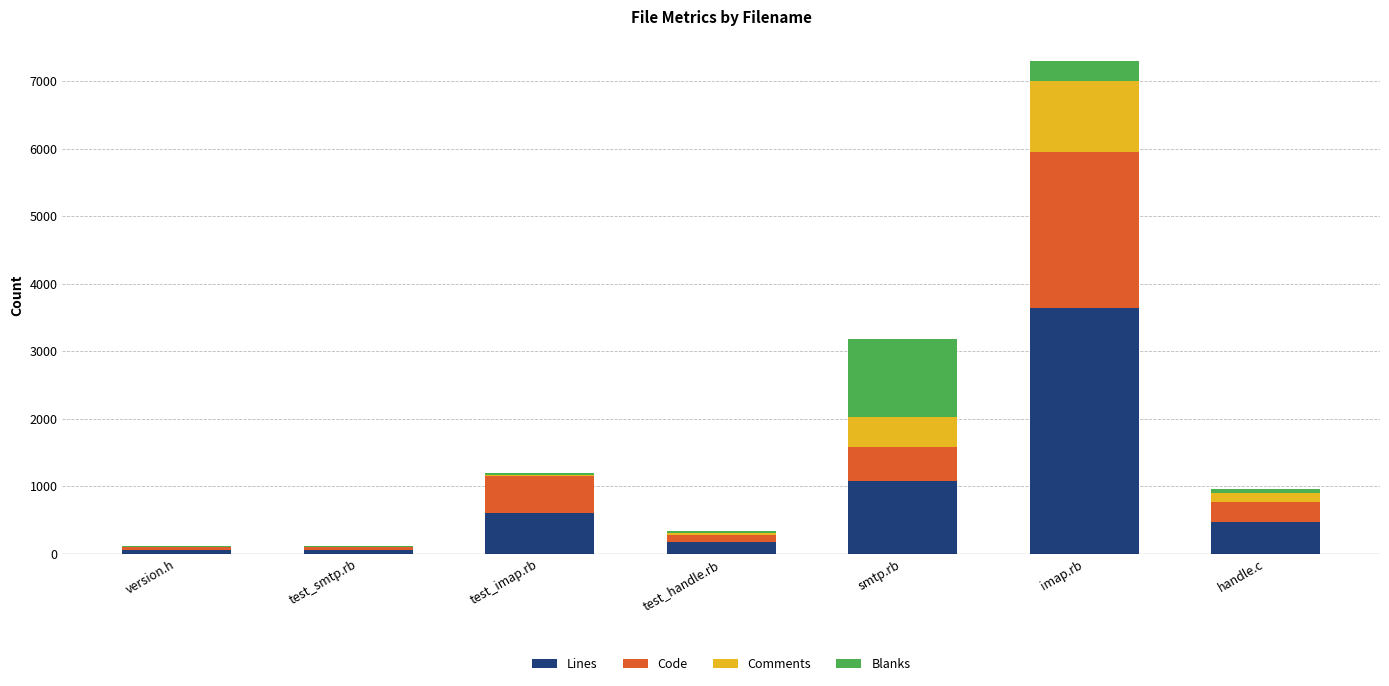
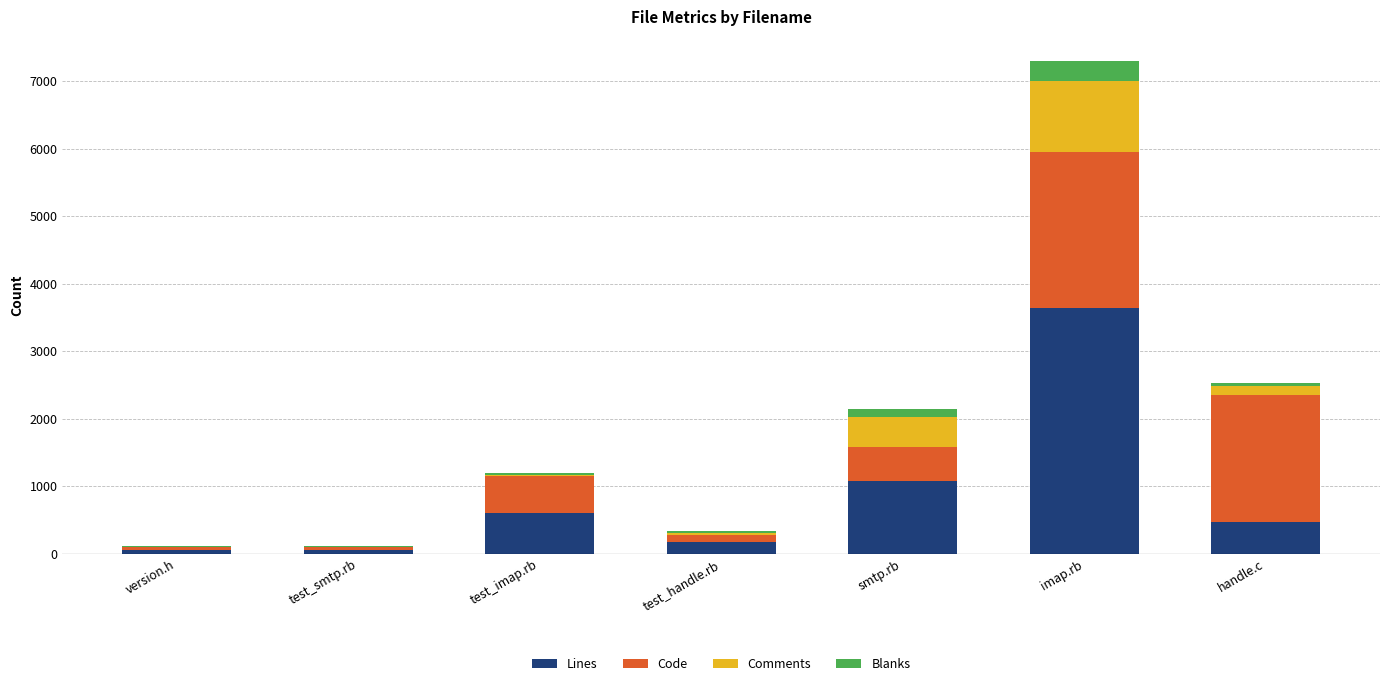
Blanks, smtp.rb: 1200 -> 100
Code, handle.c: 300 -> 1900
